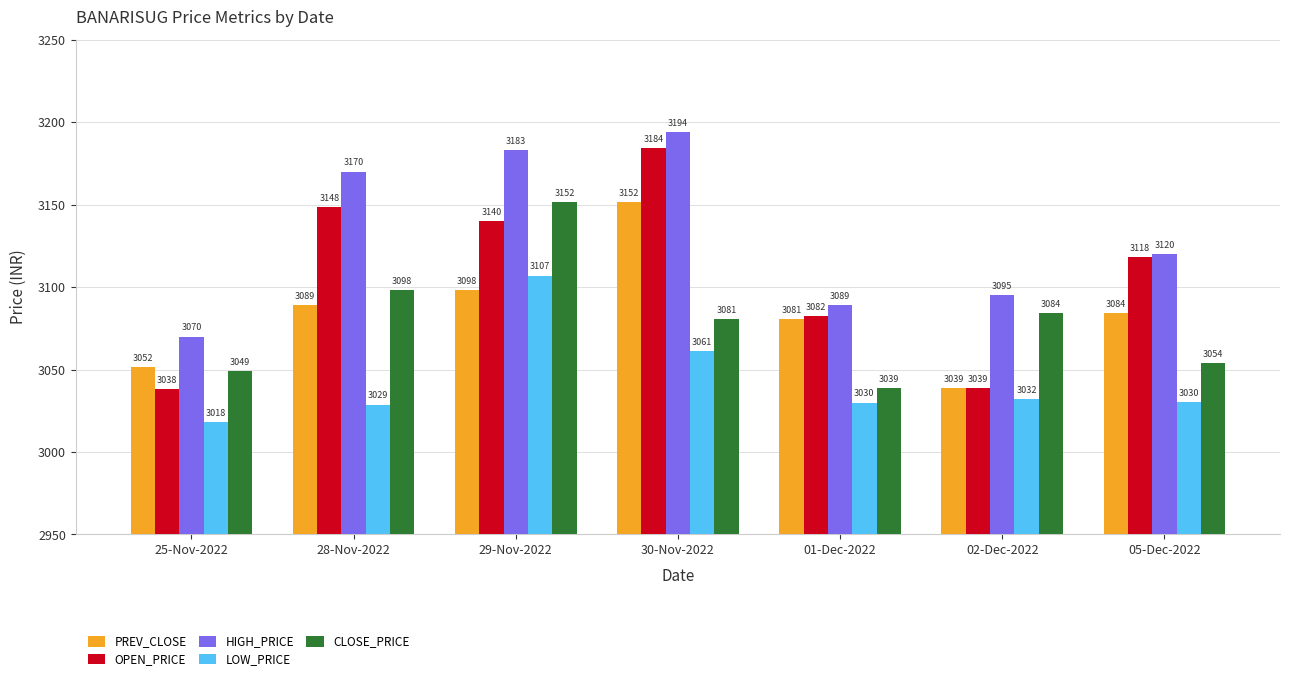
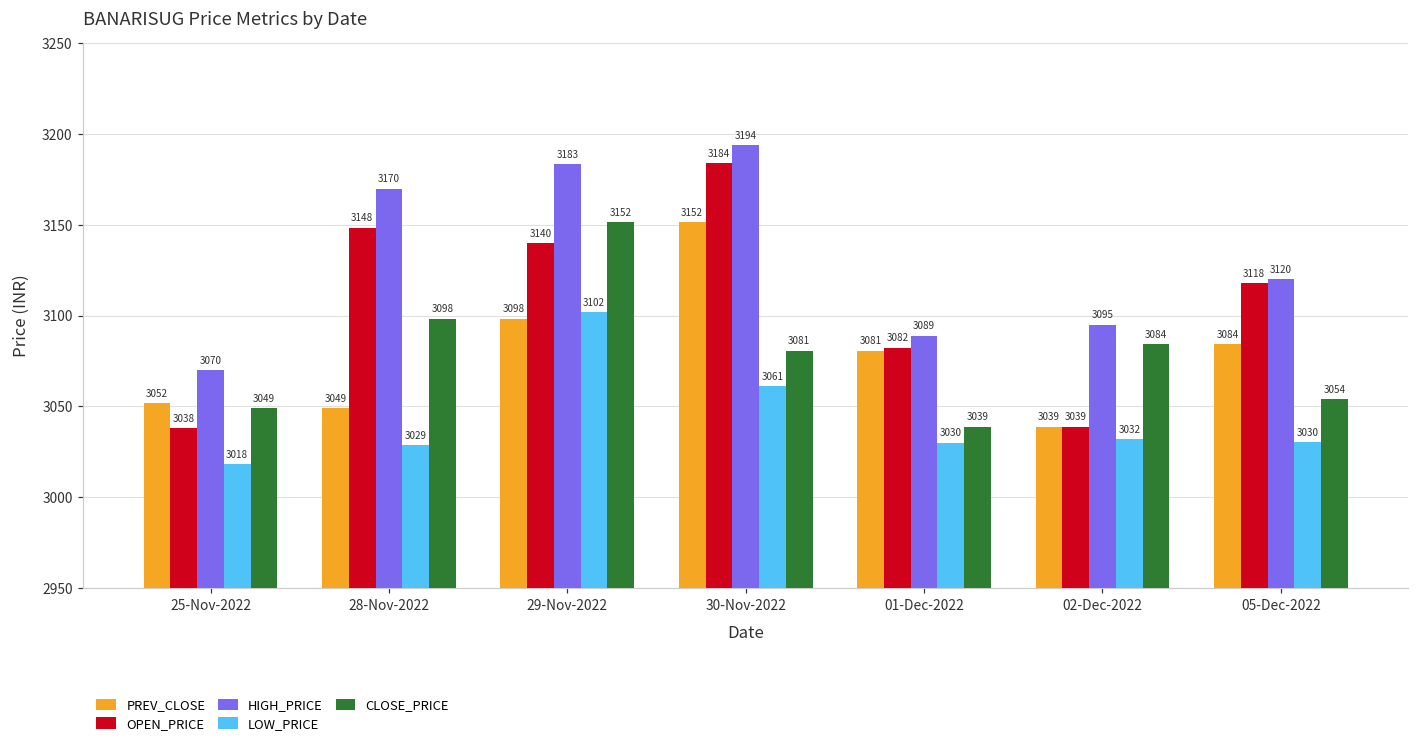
PREV_CLOSE, 28-Nov-2022: 3089 -> 3049
LOW_PRICE, 29-Nov-2022: 3107 -> 3102
